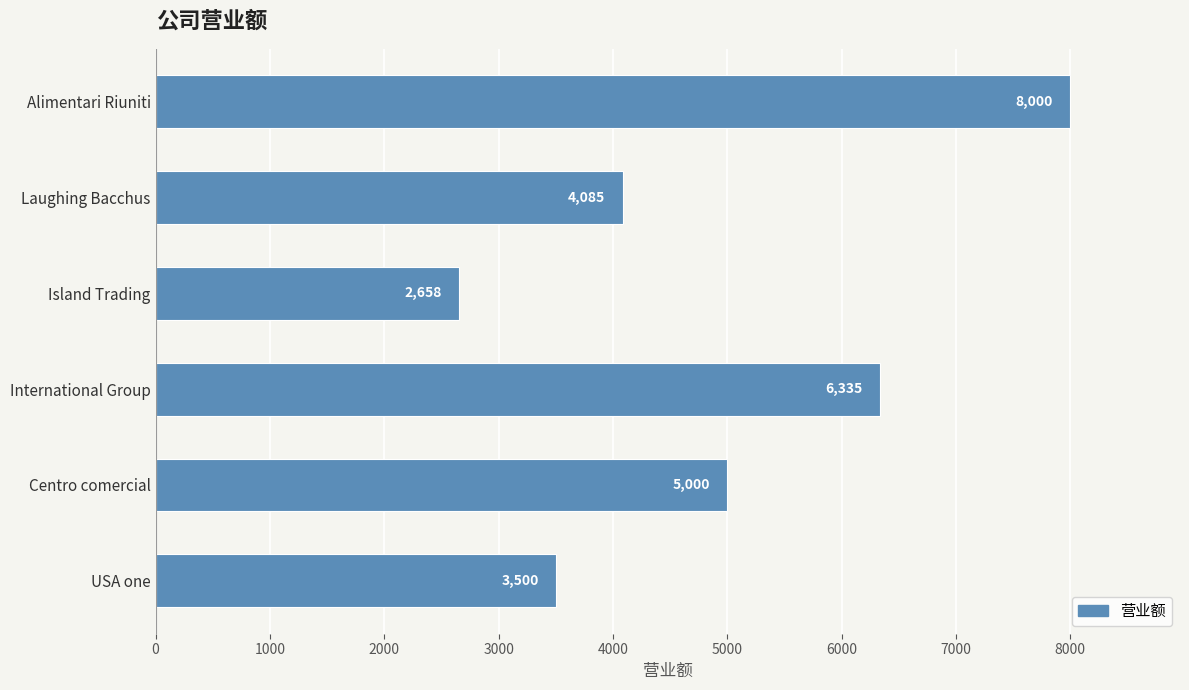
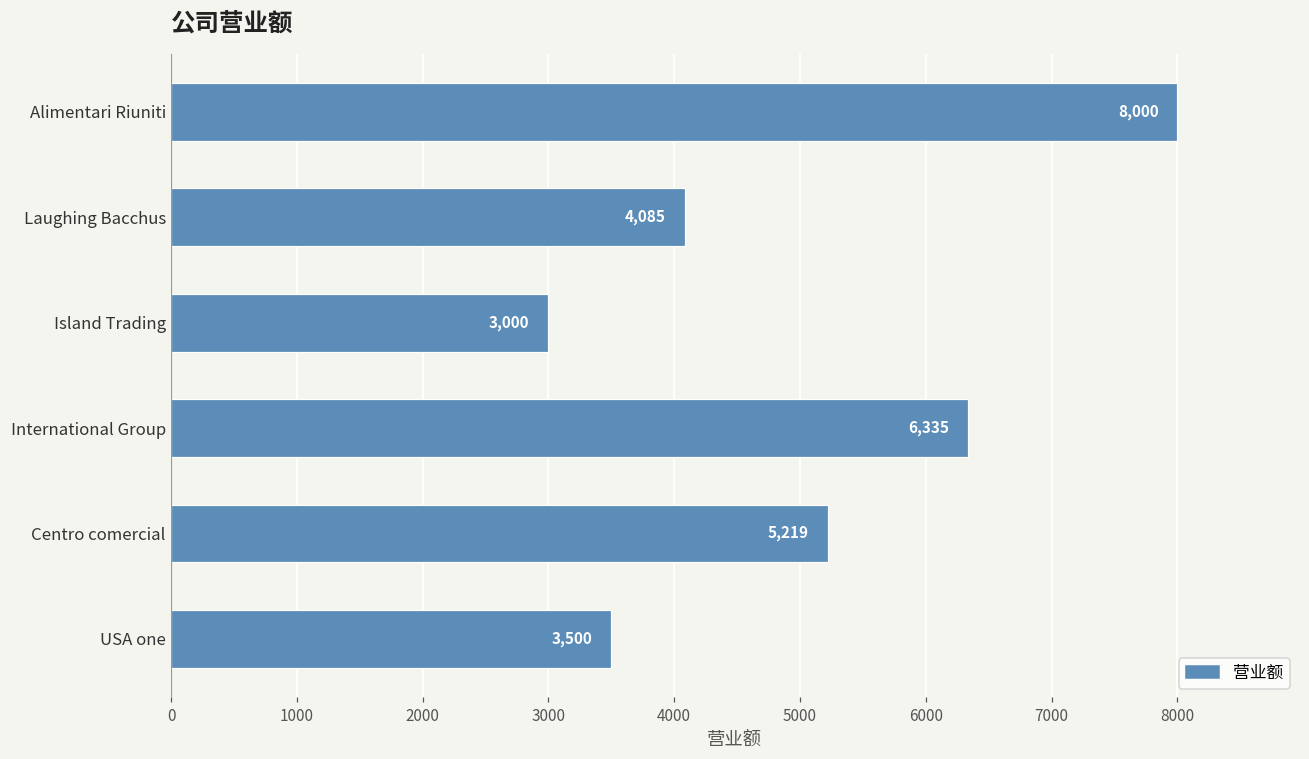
Island Trading: 2,658 -> 3,000
Centro comercial: 5,000 -> 5,219
